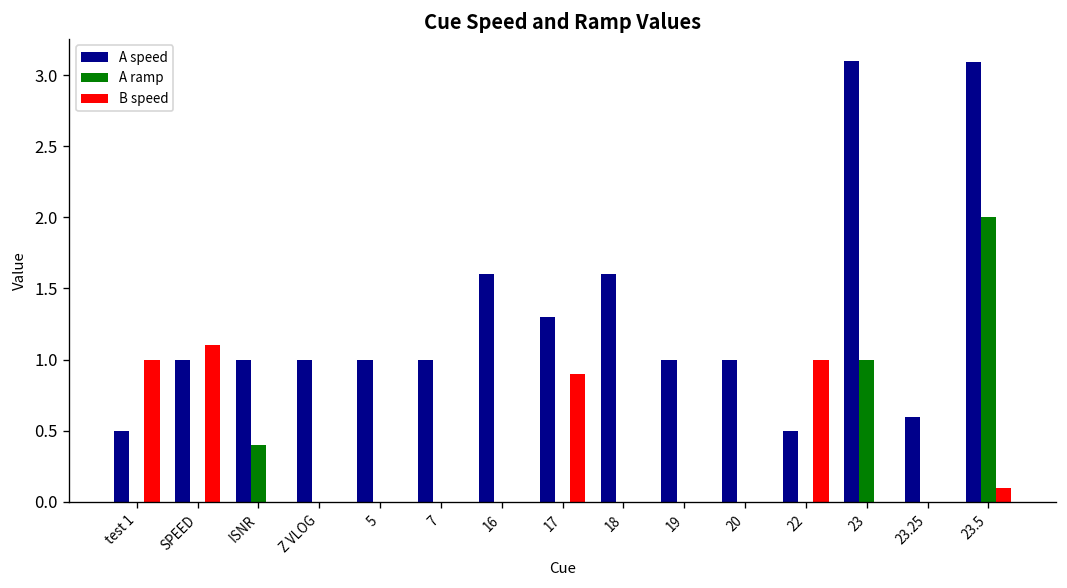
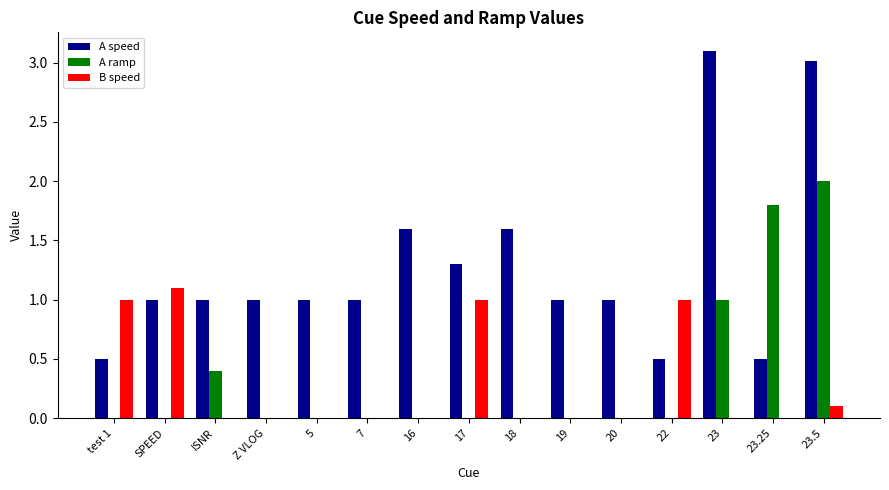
B speed, 17: 0.9 -> 1.0
A speed, 23.25: 0.6 -> 0.5
A ramp, 23.25: 0.0 -> 1.8
A speed, 23.5: 3.09 -> 3.01
